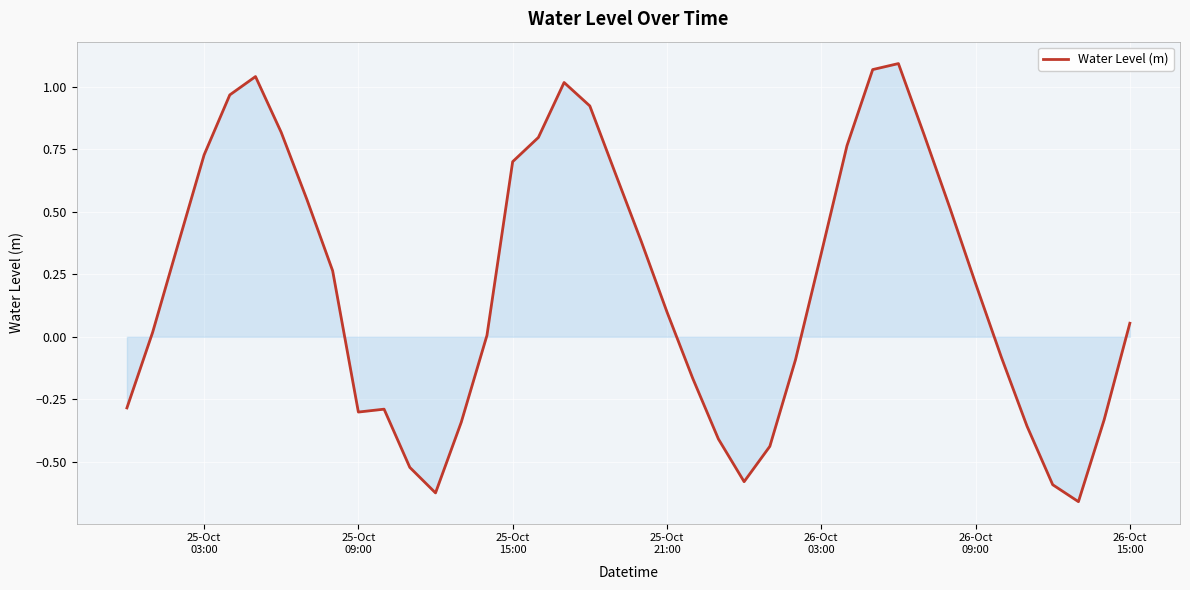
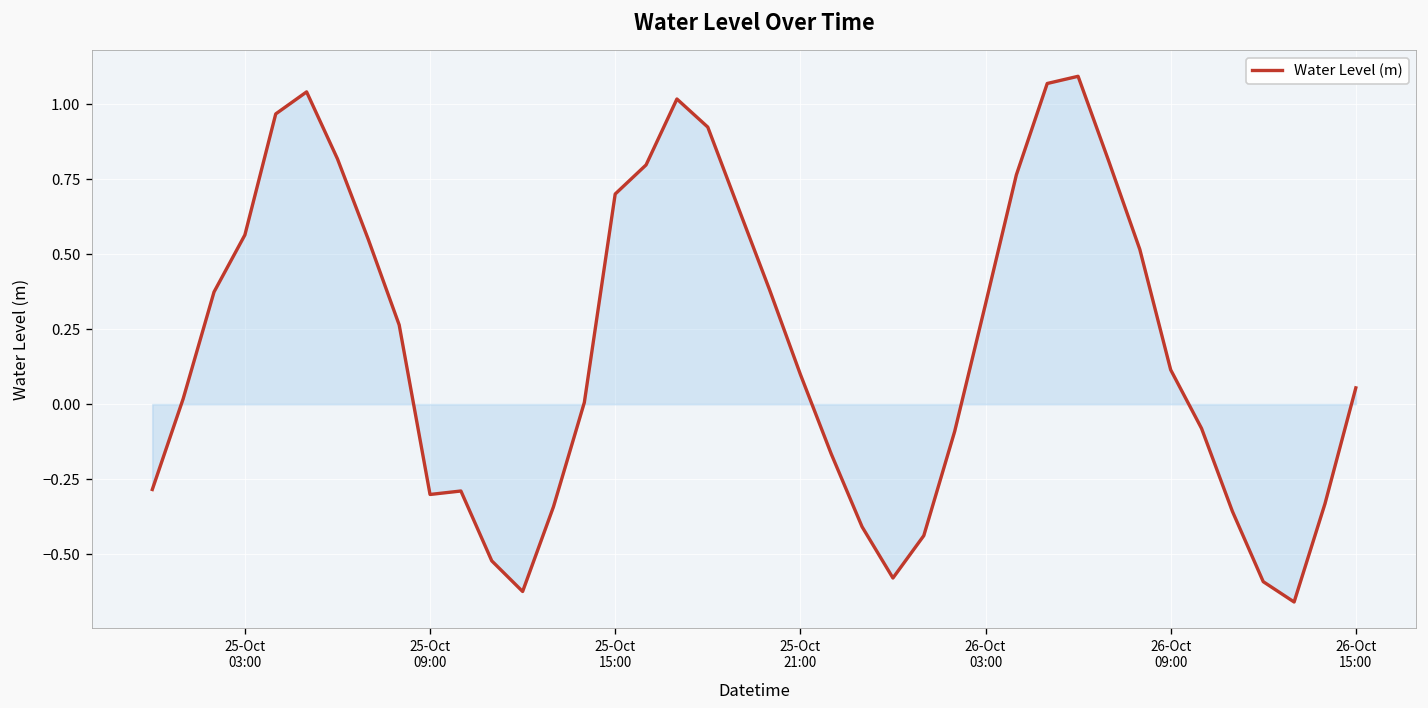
Water Level (m), 25-Oct 03:00: 0.73 -> 0.56
Water Level (m), 26-Oct 09:00: 0.21 -> 0.11
